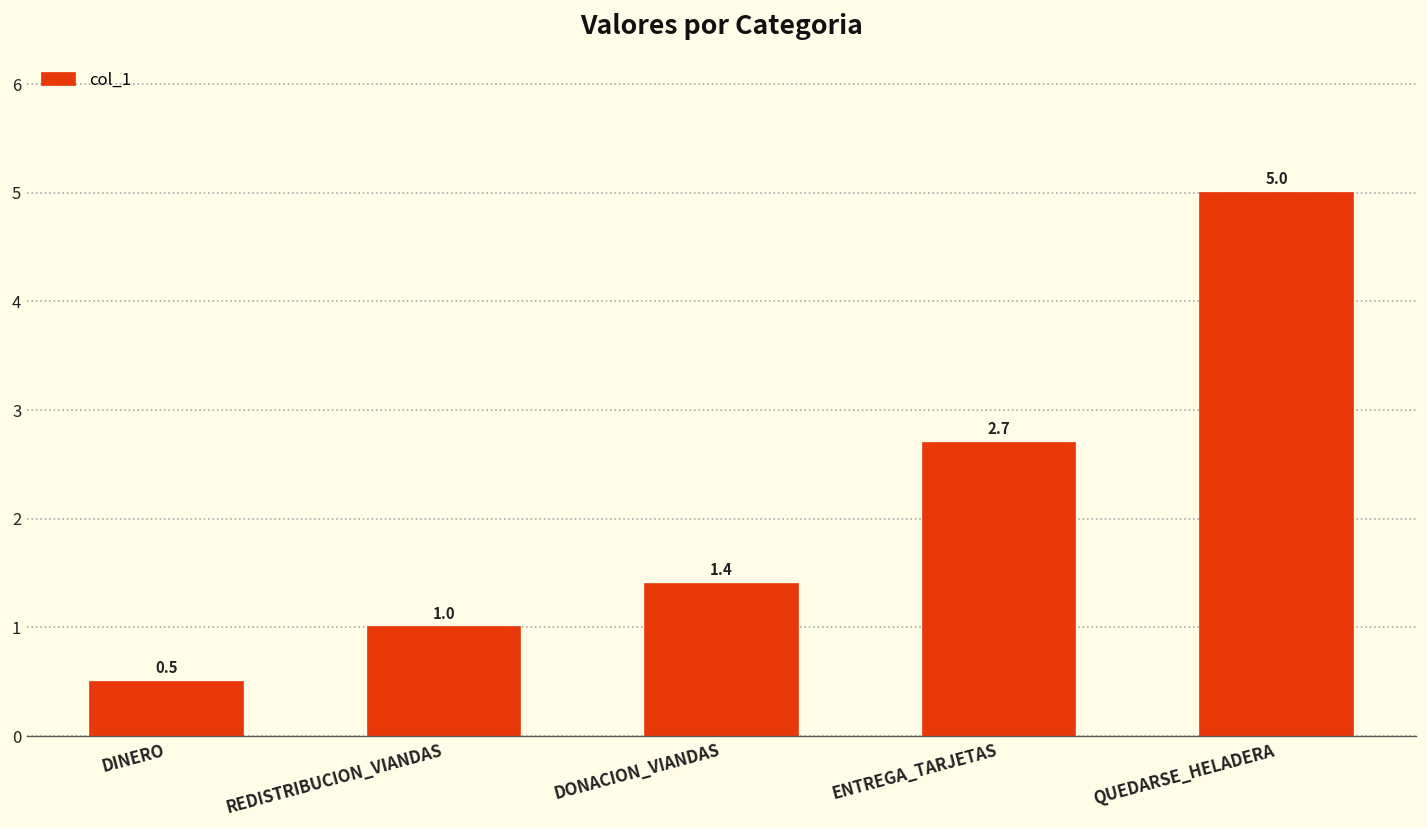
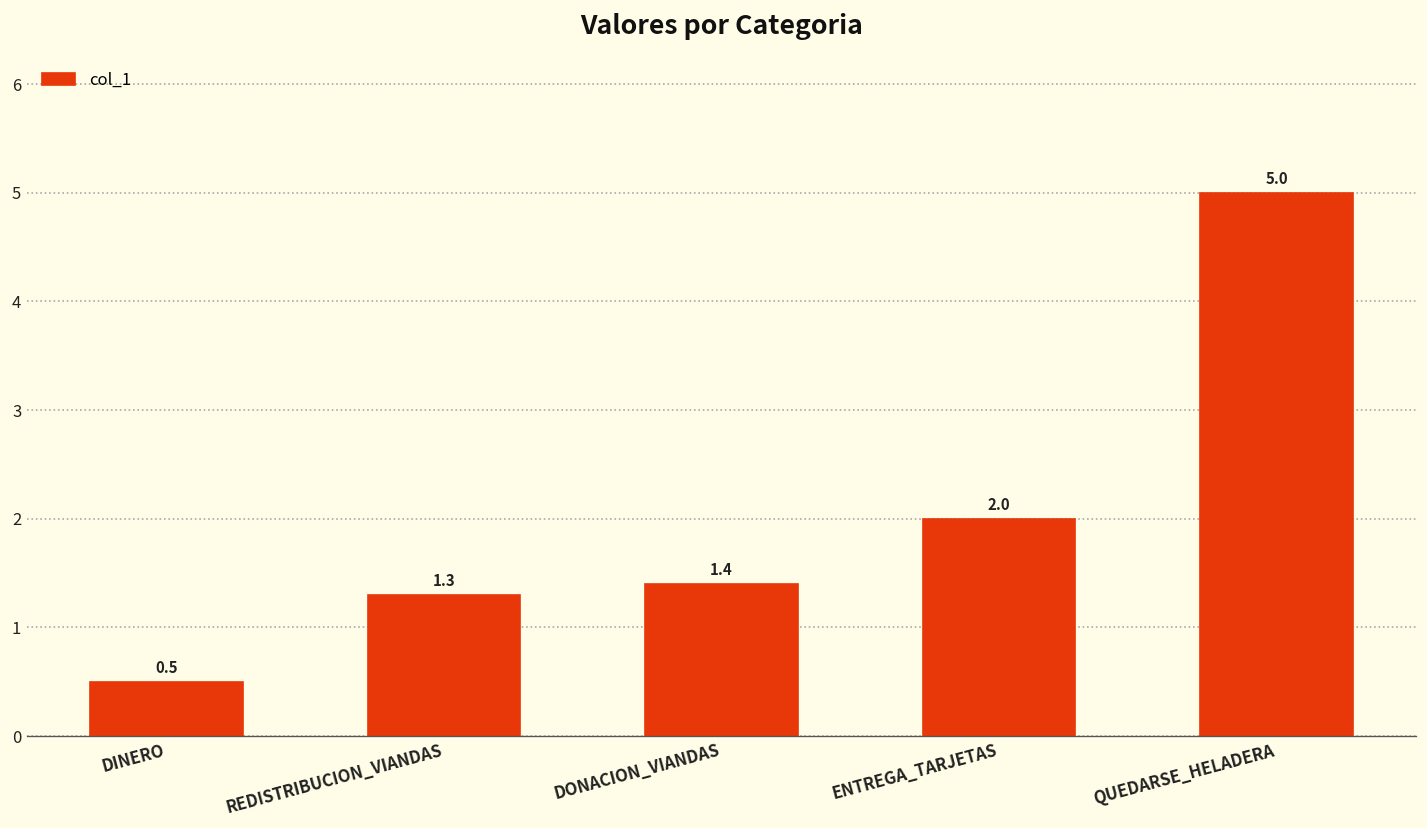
REDISTRIBUCION_VIANDAS: 1.0 -> 1.3
ENTREGA_TARJETAS: 2.7 -> 2.0
